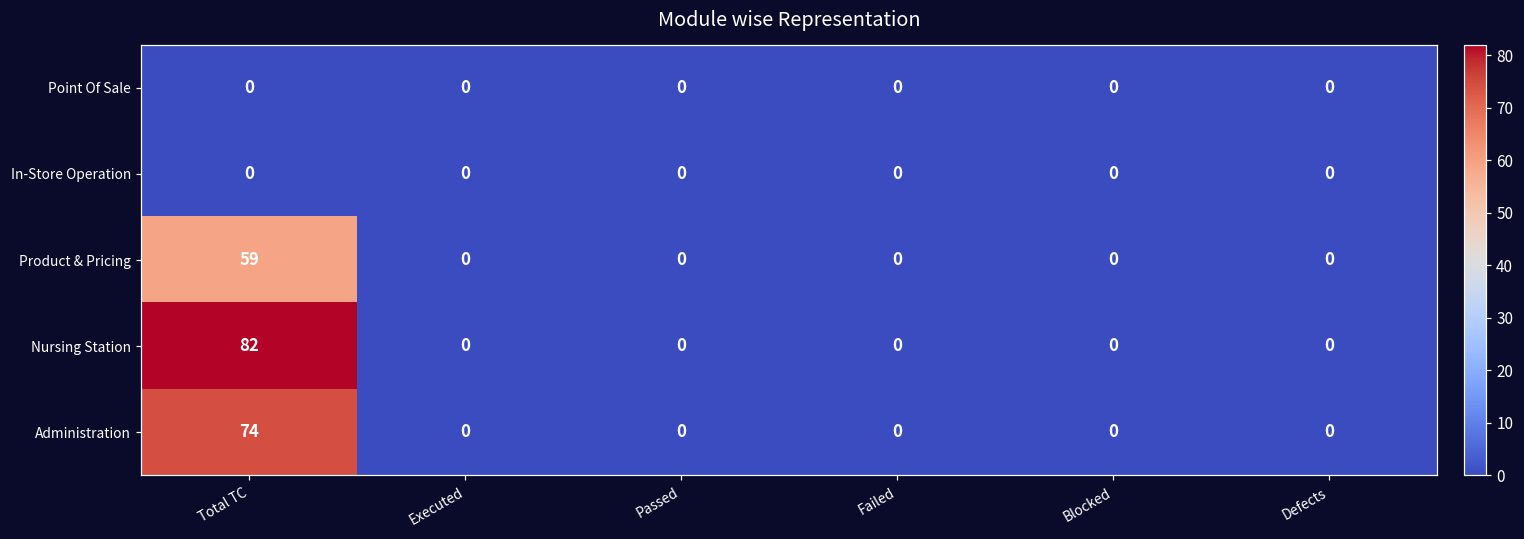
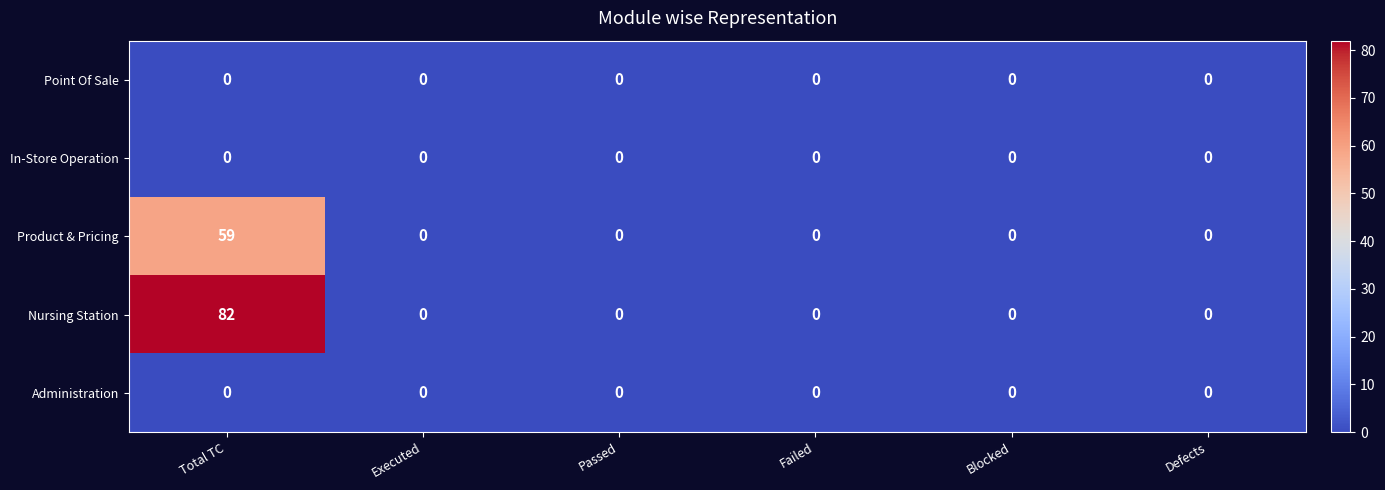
Administration, Total TC: 74 -> 0
